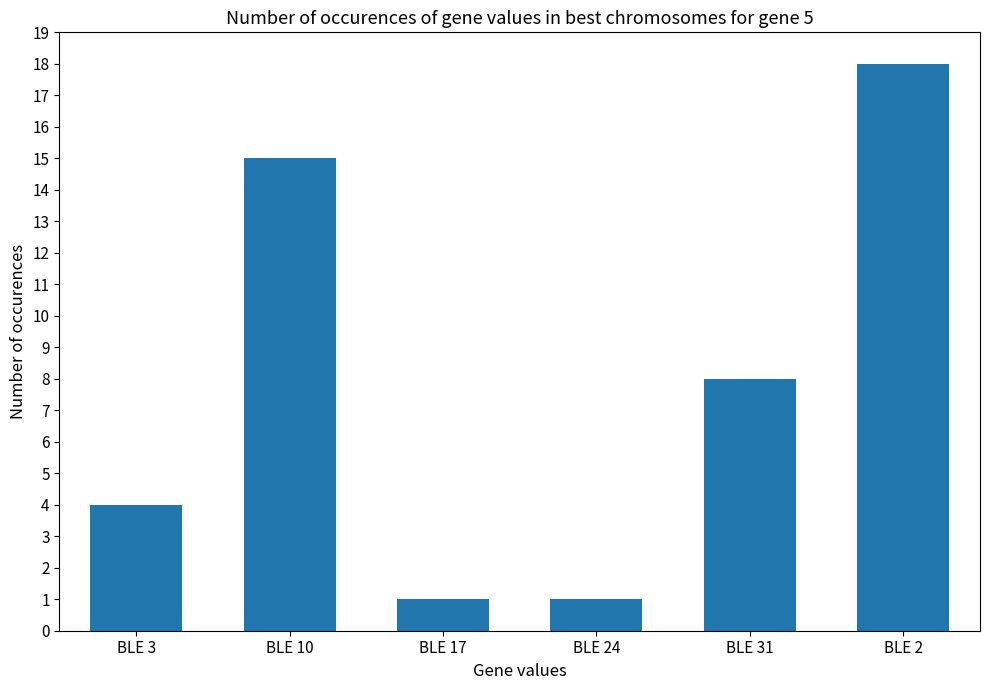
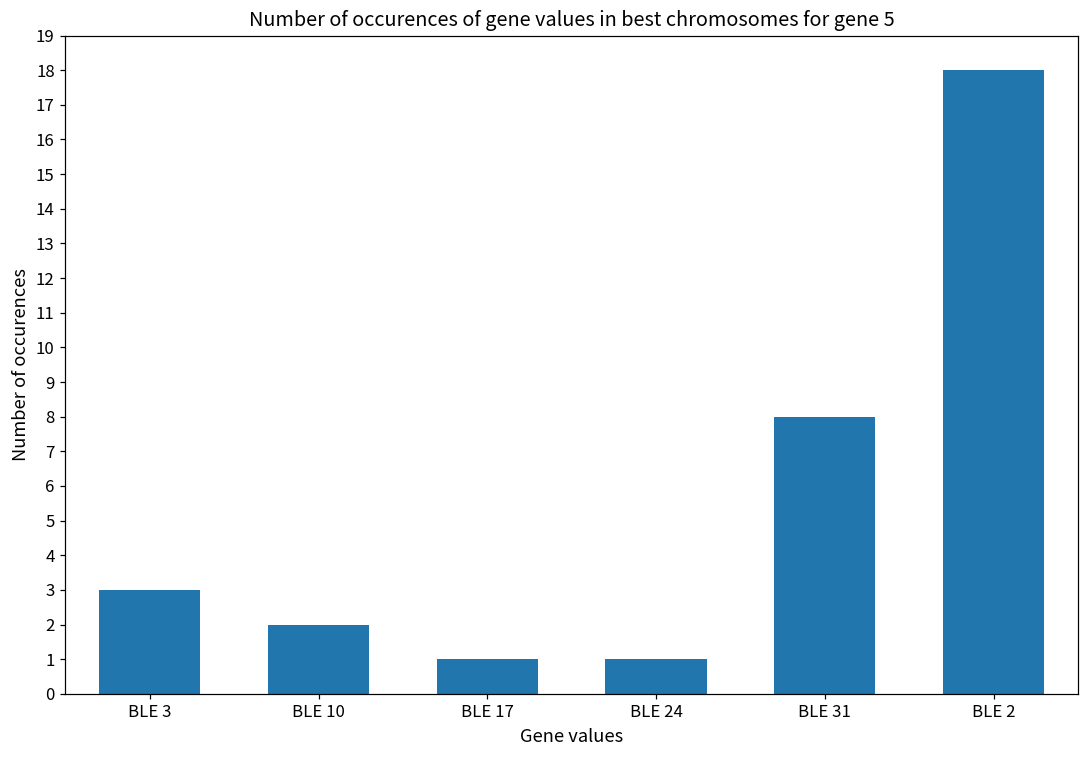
BLE 3: 4 -> 3
BLE 10: 15 -> 2
